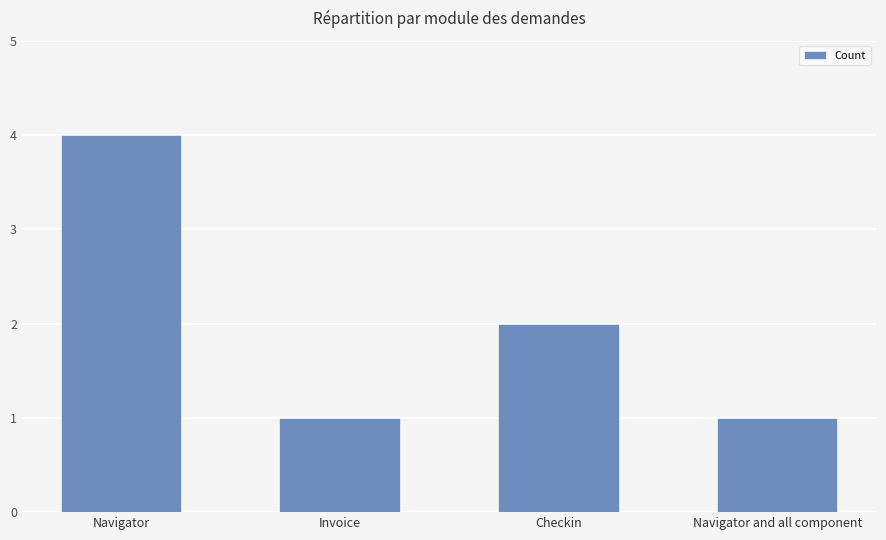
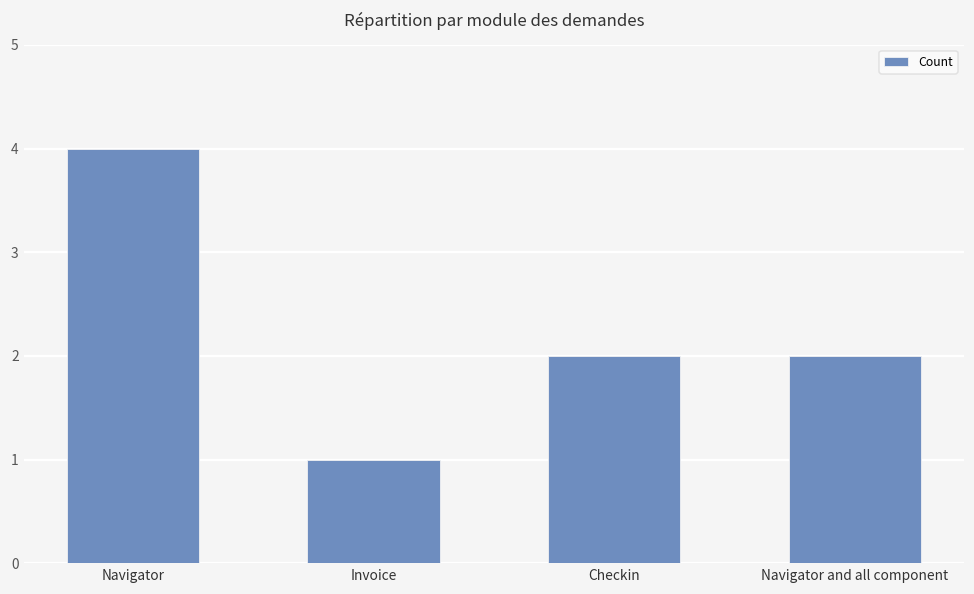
Navigator and all component: 1 -> 2
